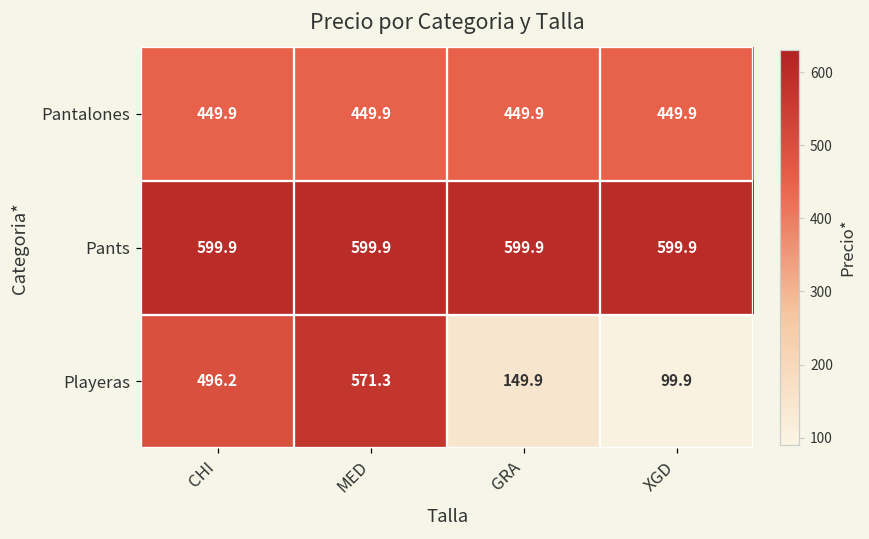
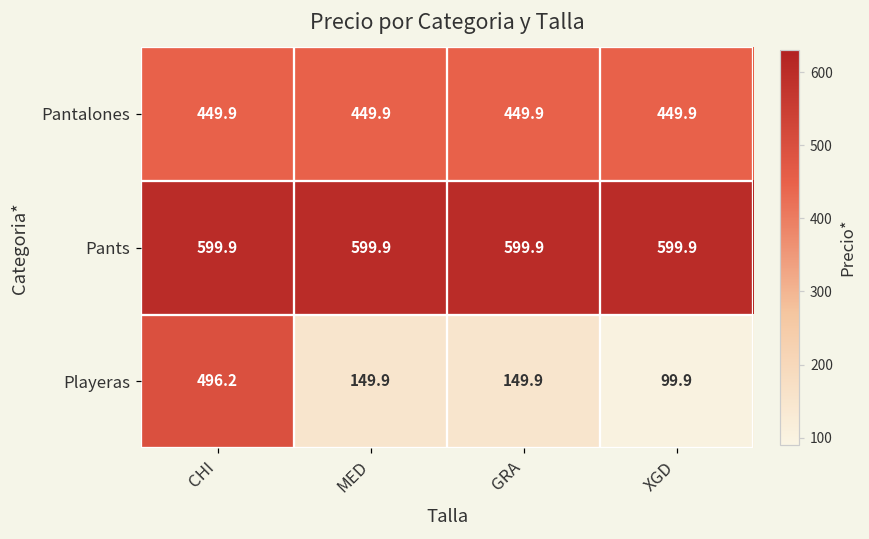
Playeras, MED: 571.3 -> 149.9
